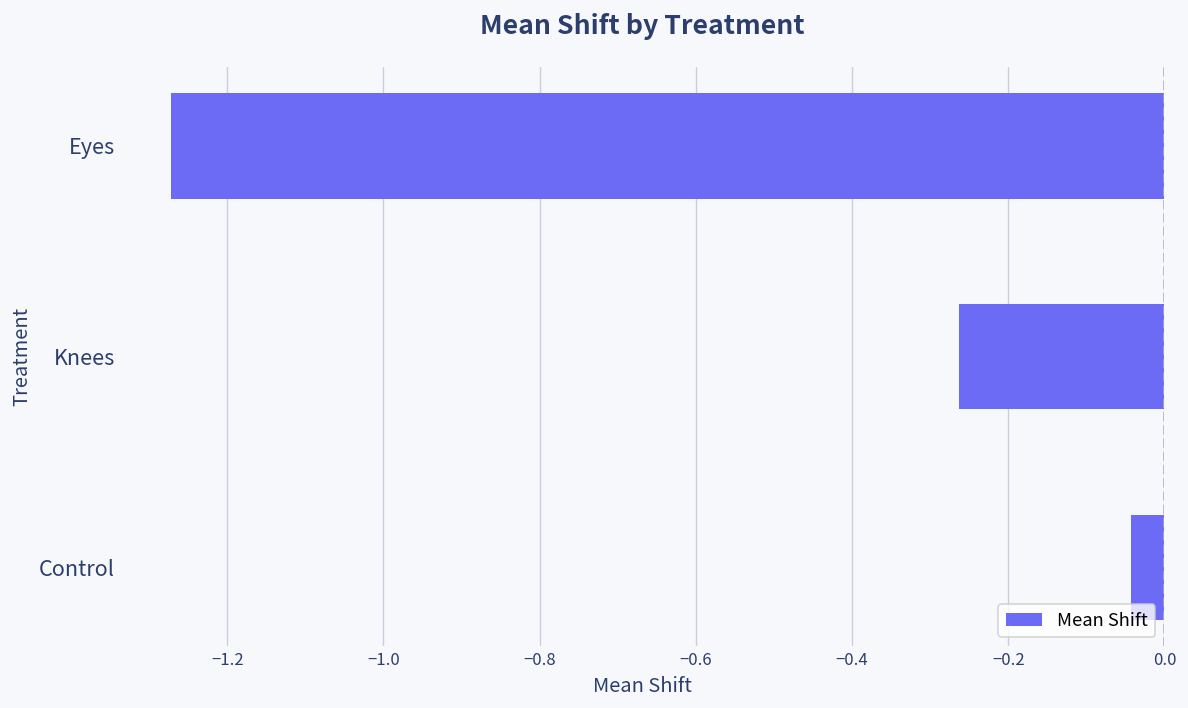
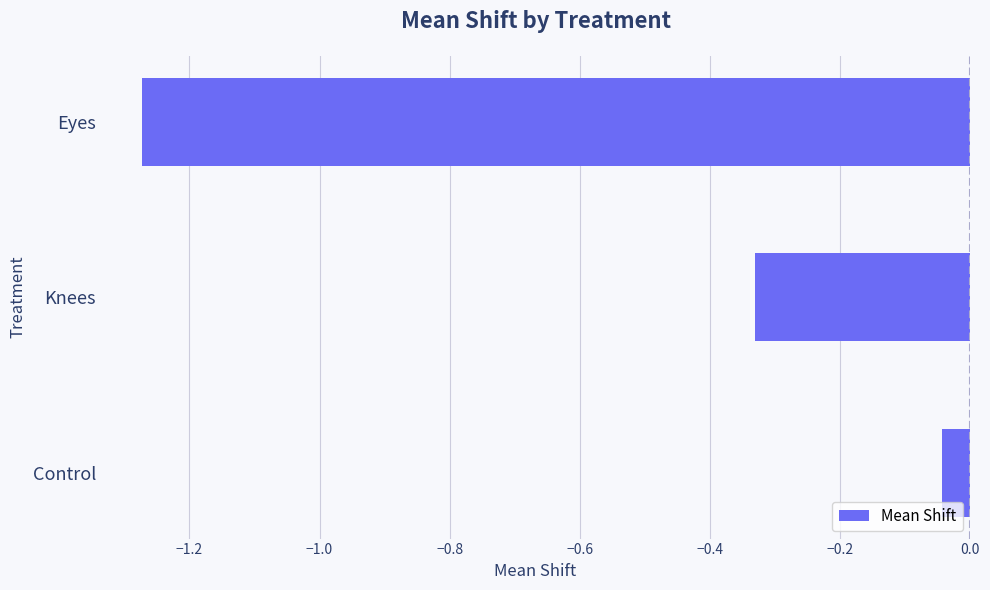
Knees: -0.26 -> -0.33
